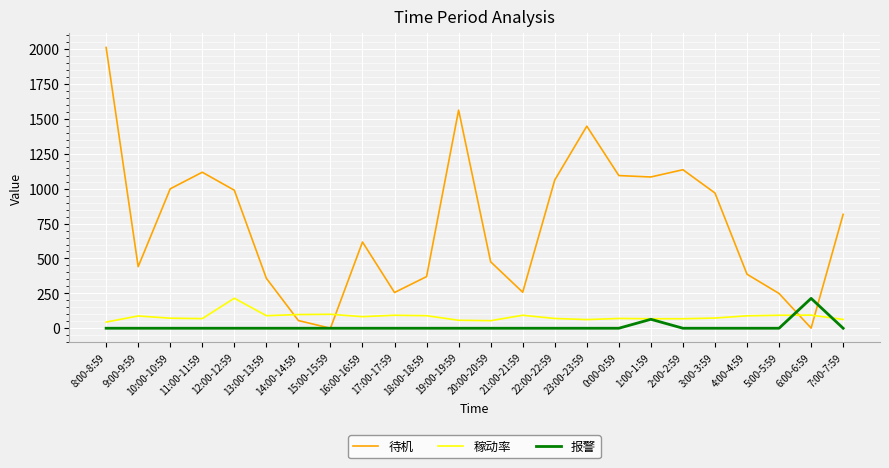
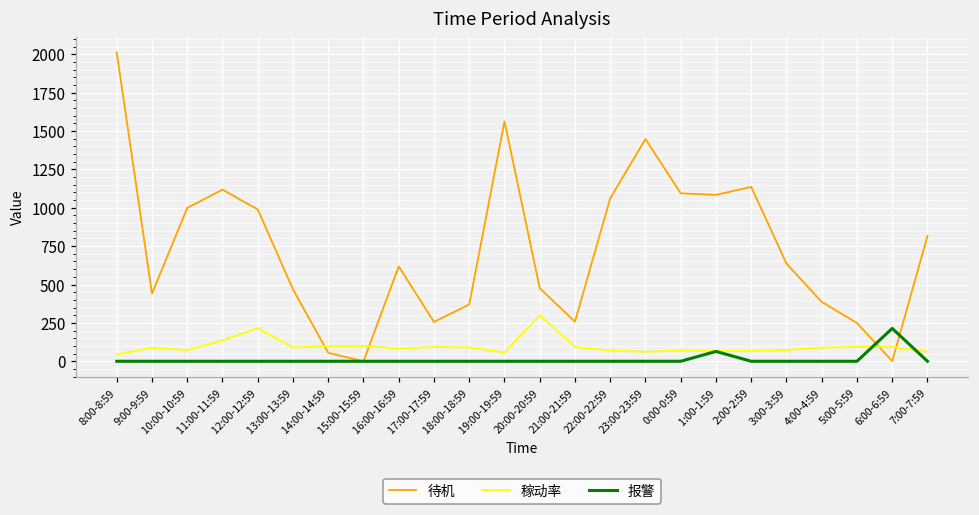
稼动率, 11:00-11:59: 70 -> 140
待机, 13:00-13:59: 360 -> 470
稼动率, 20:00-20:59: 50 -> 300
待机, 3:00-3:59: 970 -> 640
